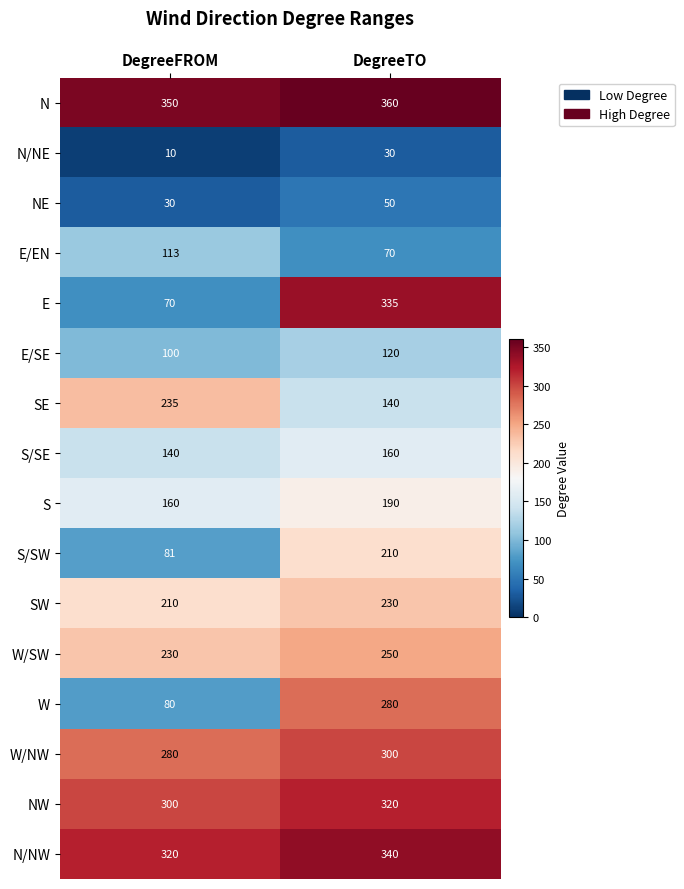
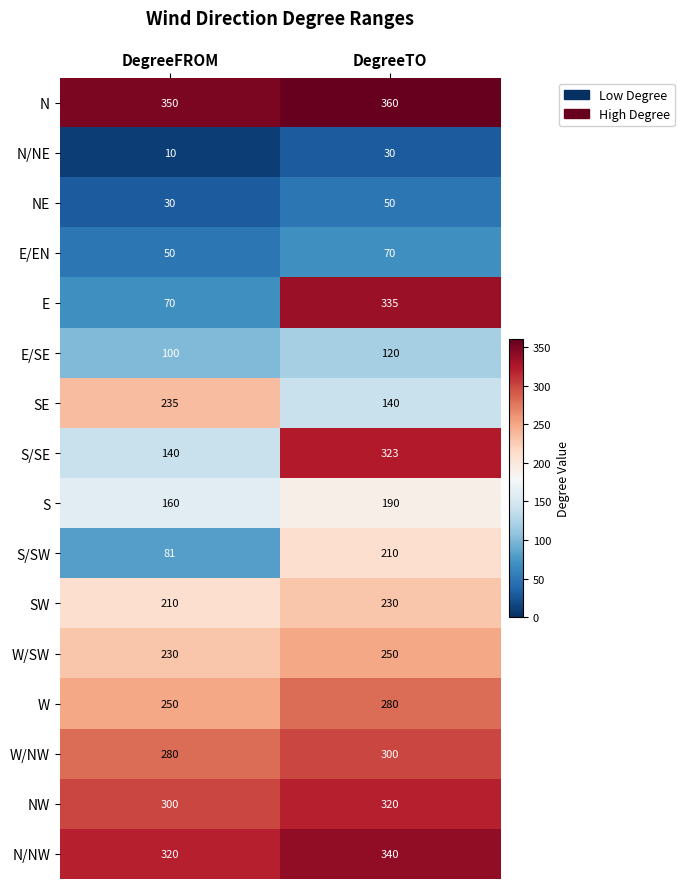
E/EN, DegreeFROM: 113 -> 50
S/SE, DegreeTO: 160 -> 323
W, DegreeFROM: 80 -> 250
